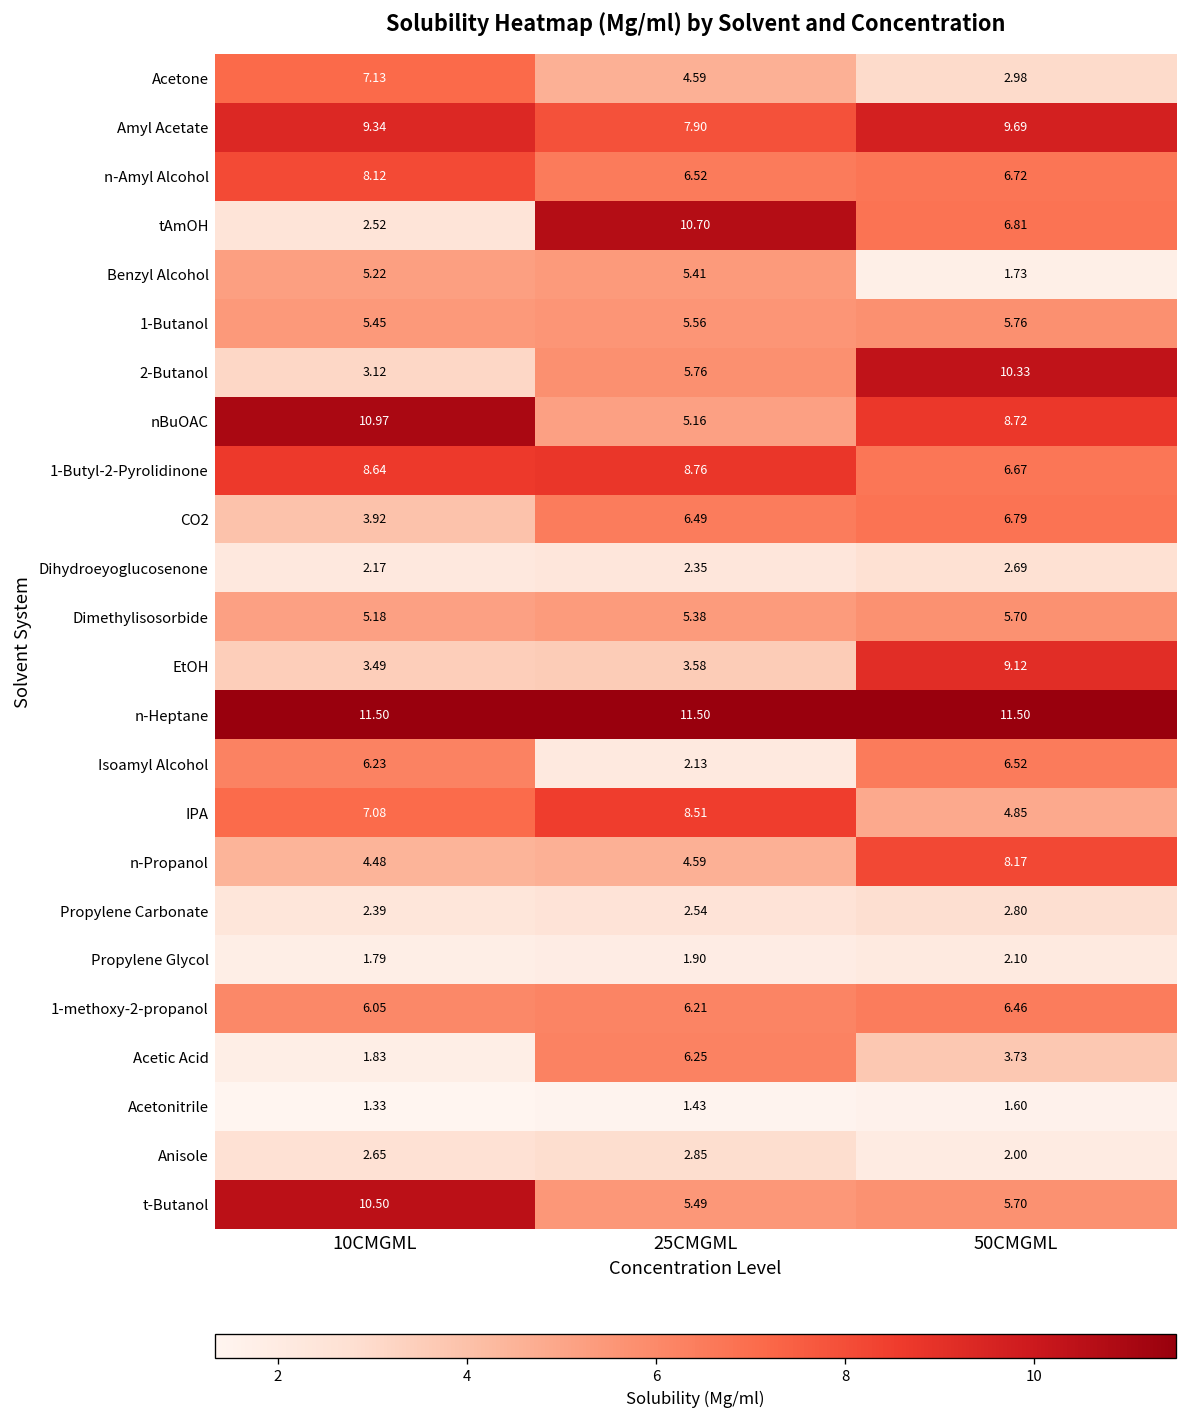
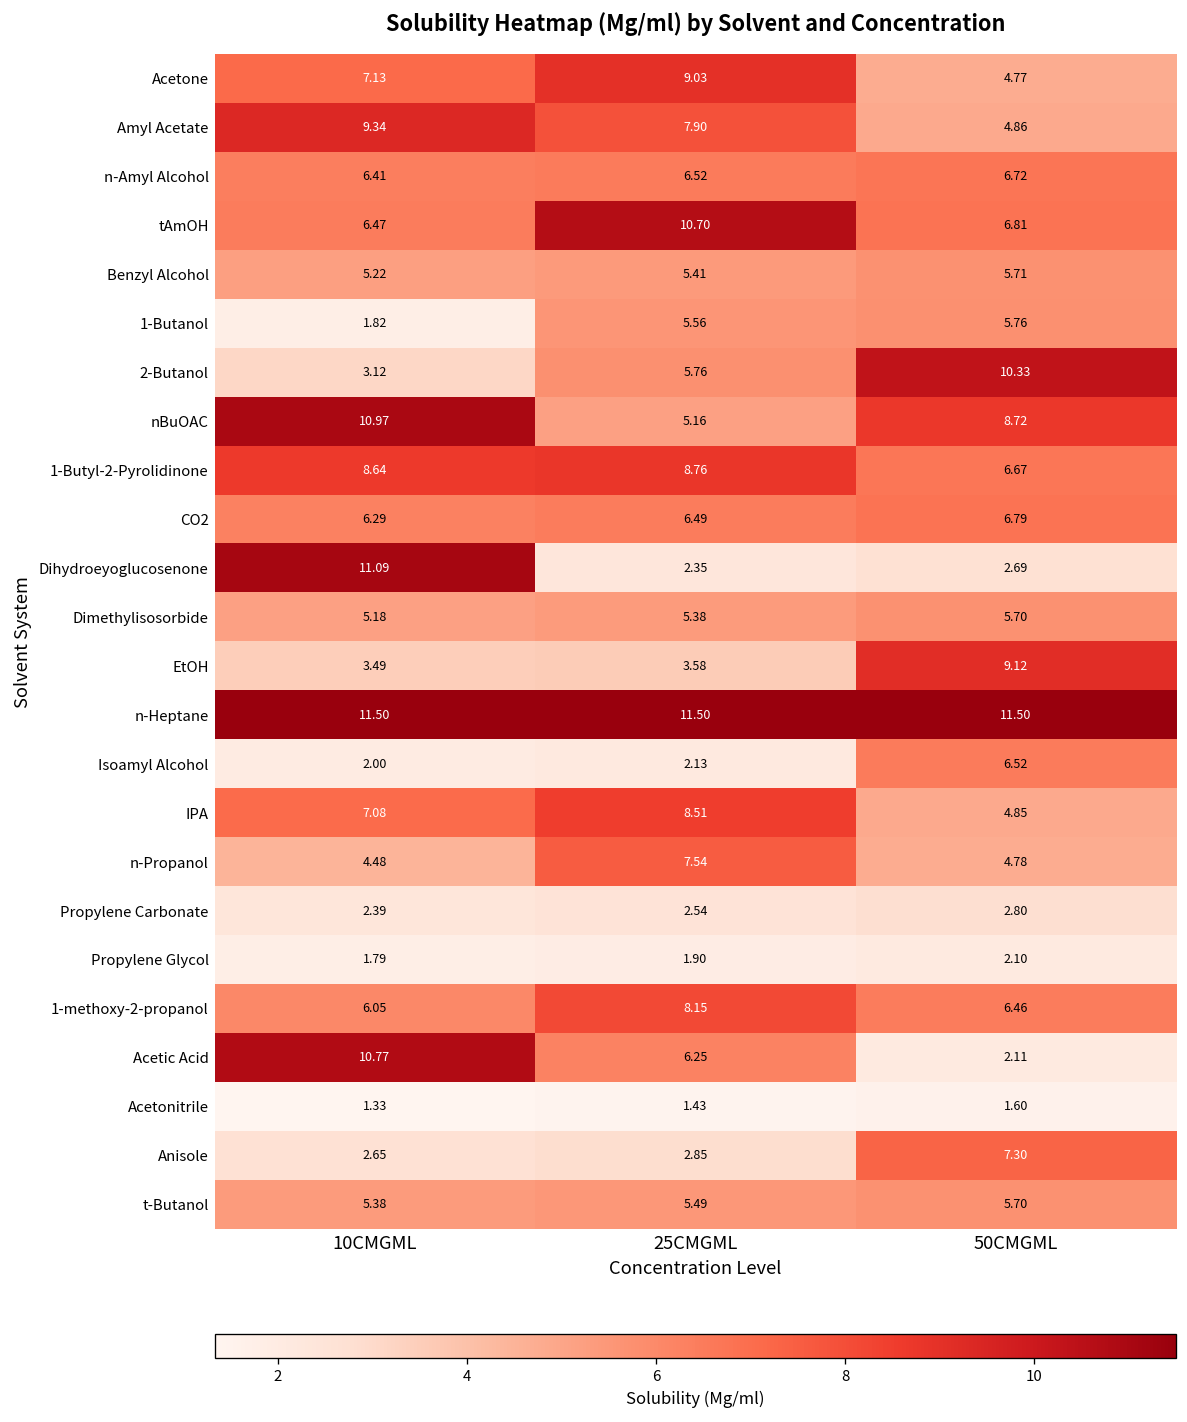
Acetone, 25CMGML: 4.59 -> 9.03
Acetone, 50CMGML: 2.98 -> 4.77
Amyl Acetate, 50CMGML: 9.69 -> 4.86
n-Amyl Alcohol, 10CMGML: 8.12 -> 6.41
tAmOH, 10CMGML: 2.52 -> 6.47
Benzyl Alcohol, 50CMGML: 1.73 -> 5.71
1-Butanol, 10CMGML: 5.45 -> 1.82
CO2, 10CMGML: 3.92 -> 6.29
Dihydroeyoglucosenone, 10CMGML: 2.17 -> 11.09
Isoamyl Alcohol, 10CMGML: 6.23 -> 2.00
n-Propanol, 25CMGML: 4.59 -> 7.54
n-Propanol, 50CMGML: 8.17 -> 4.78
1-methoxy-2-propanol, 25CMGML: 6.21 -> 8.15
Acetic Acid, 10CMGML: 1.83 -> 10.77
Acetic Acid, 50CMGML: 3.73 -> 2.11
Anisole, 50CMGML: 2.00 -> 7.30
t-Butanol, 10CMGML: 10.50 -> 5.38
